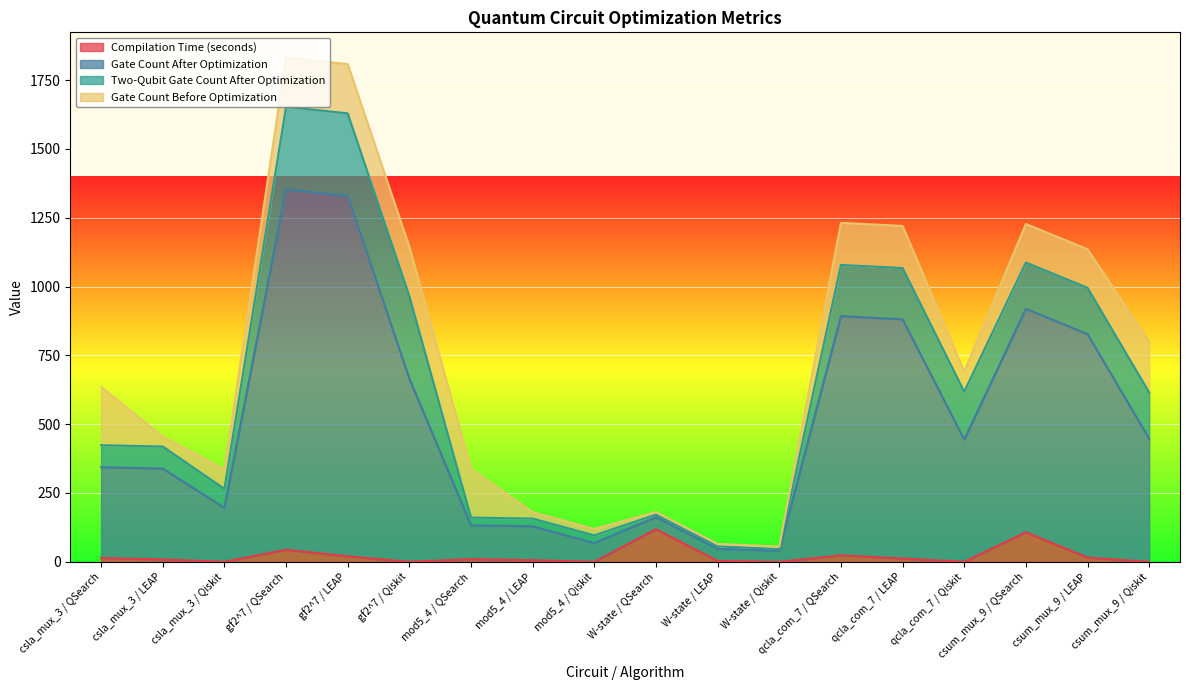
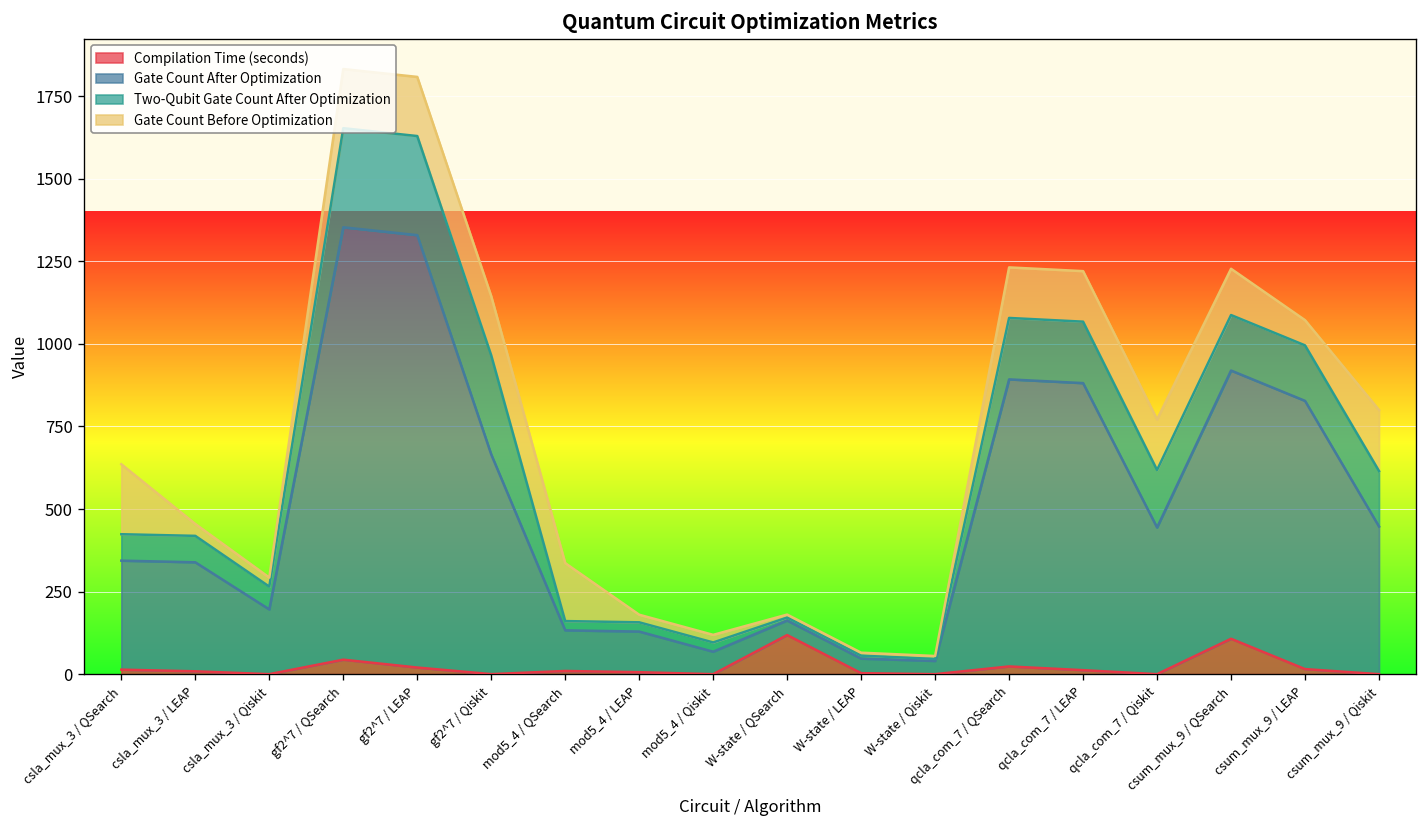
Gate Count Before Optimization, csla_mux_3 / Qiskit: 70 -> 30
Gate Count Before Optimization, qcla_com_7 / Qiskit: 70 -> 150
Gate Count Before Optimization, csum_mux_9 / LEAP: 140 -> 80
